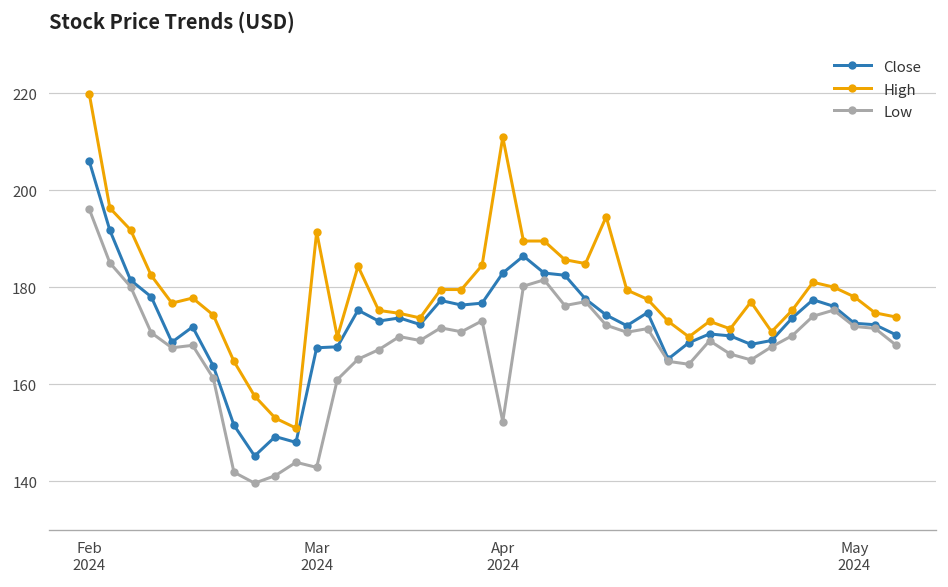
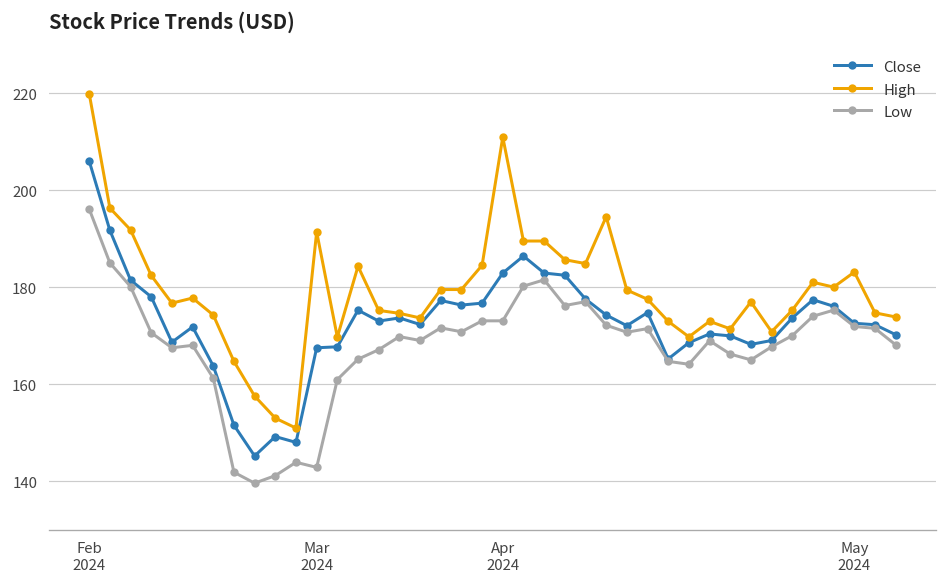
Low, Apr 2024: 152 -> 173
High, May 2024: 178 -> 183
